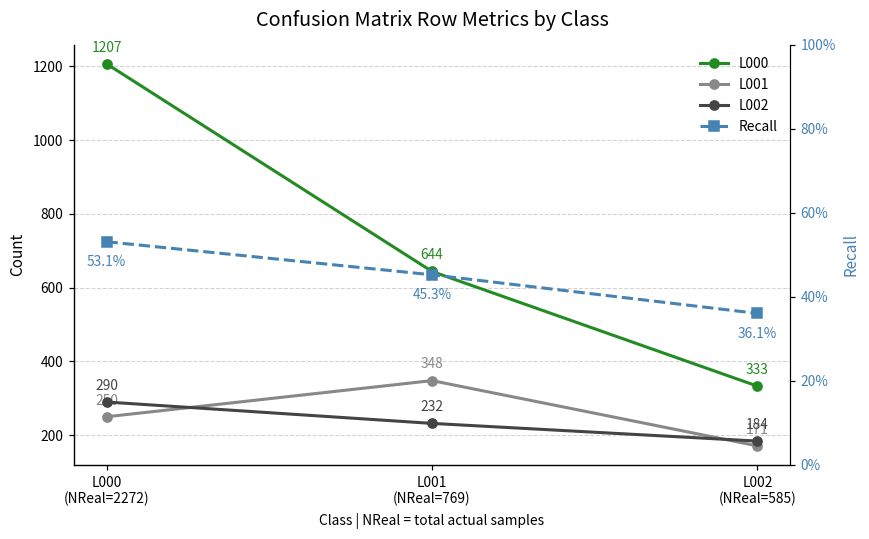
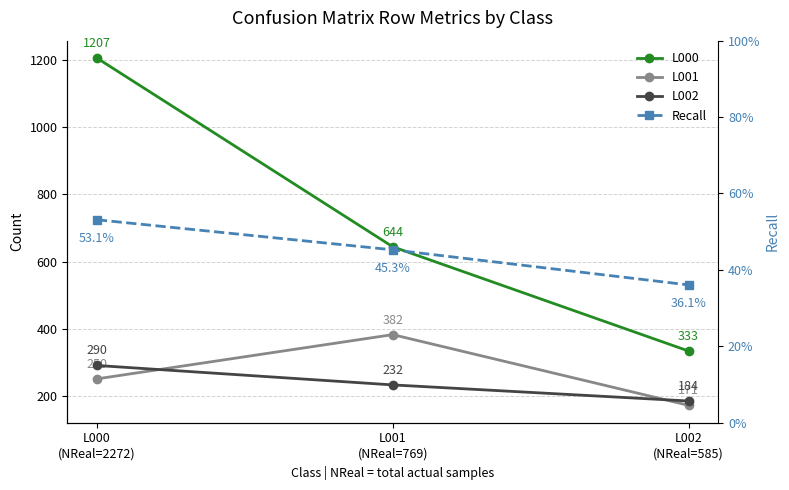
L001, L001 (NReal=769): 348 -> 382
